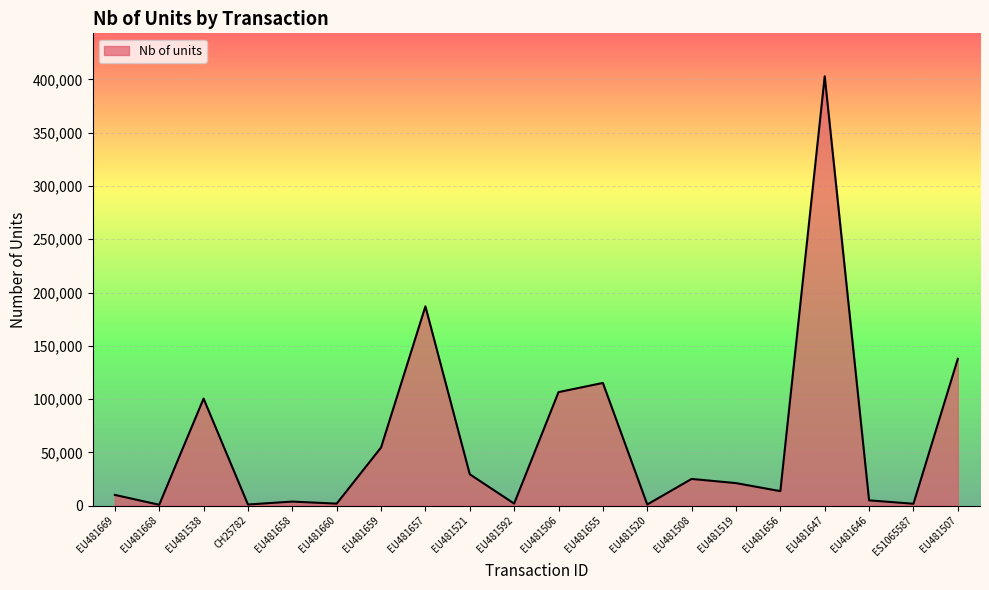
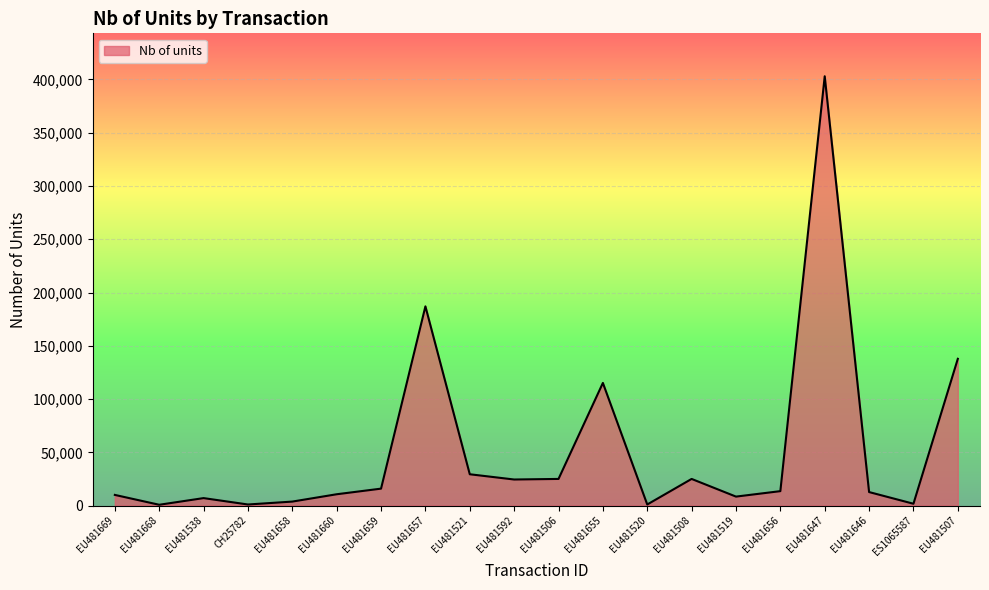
EU481538: 100,000 -> 7,000
EU481660: 2,000 -> 11,000
EU481659: 55,000 -> 16,000
EU481592: 2,000 -> 24,000
EU481506: 106,000 -> 25,000
EU481519: 21,000 -> 8,000
EU481646: 5,000 -> 13,000
